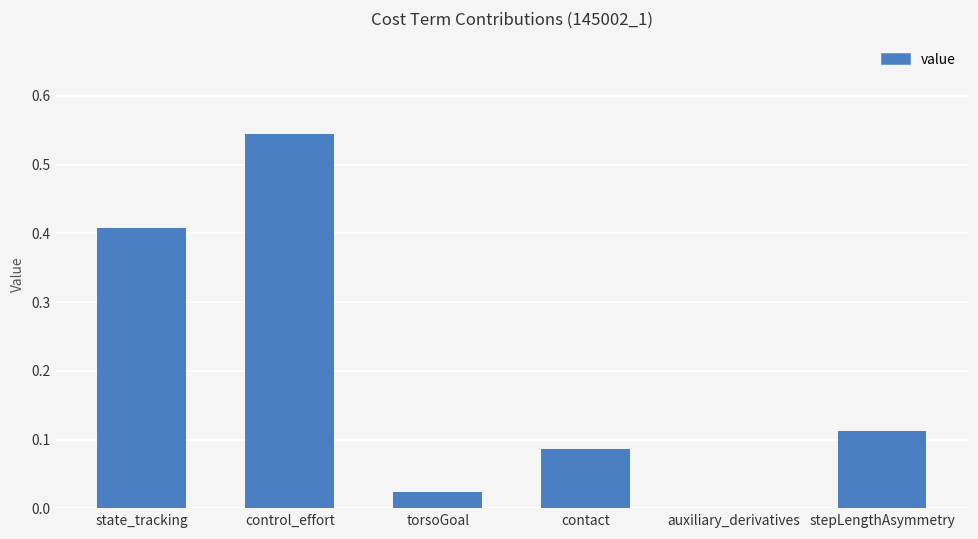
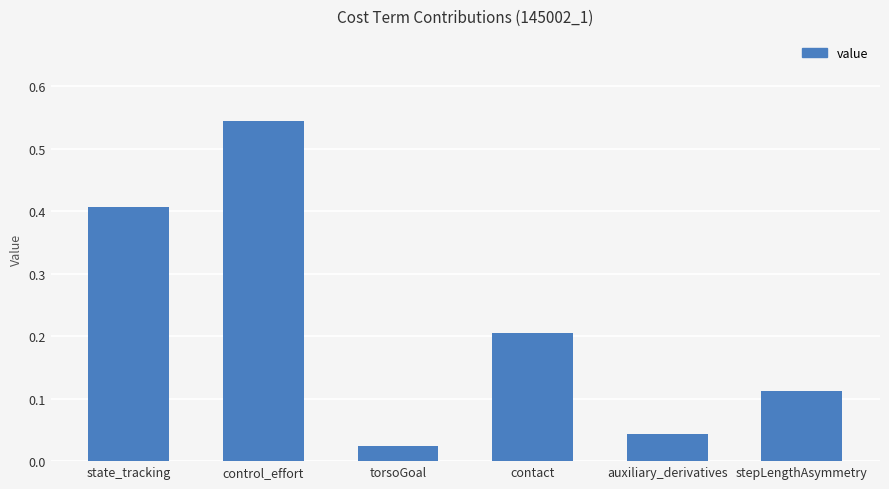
contact: 0.09 -> 0.21
auxiliary_derivatives: 0.00 -> 0.04
